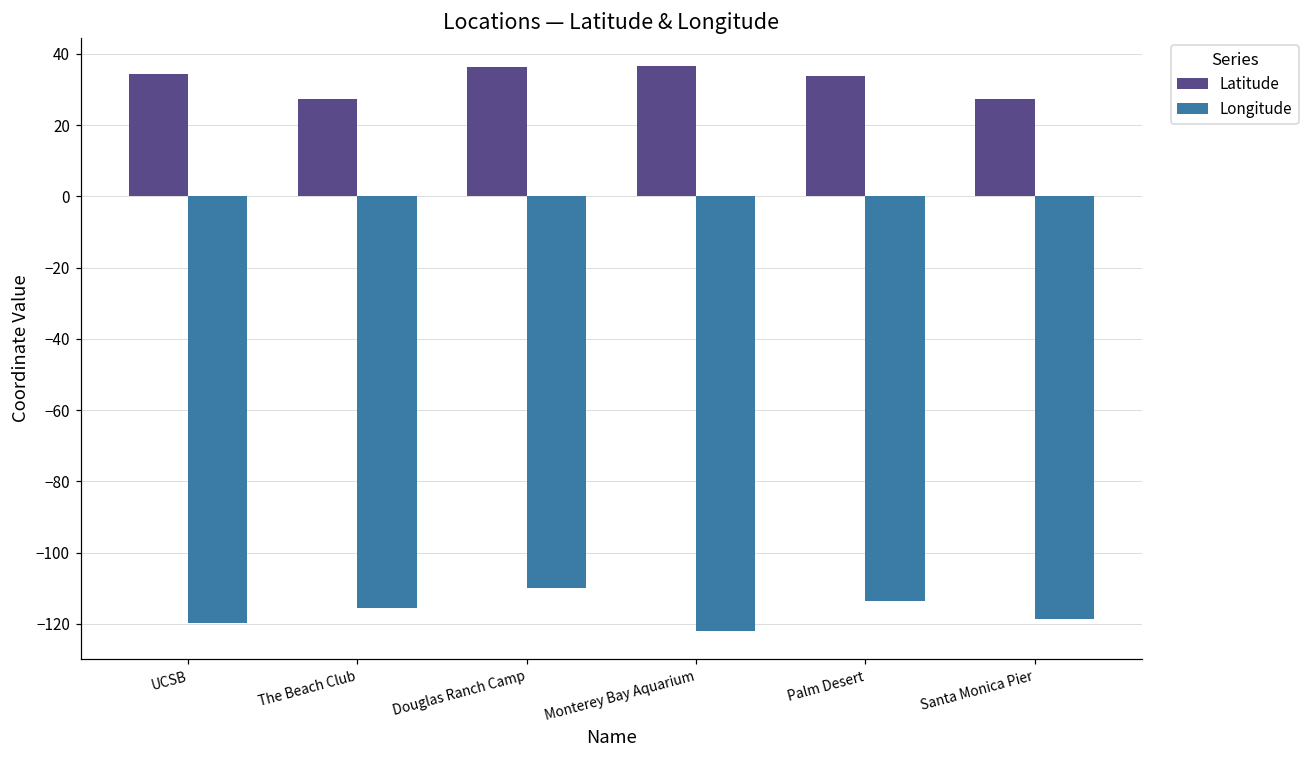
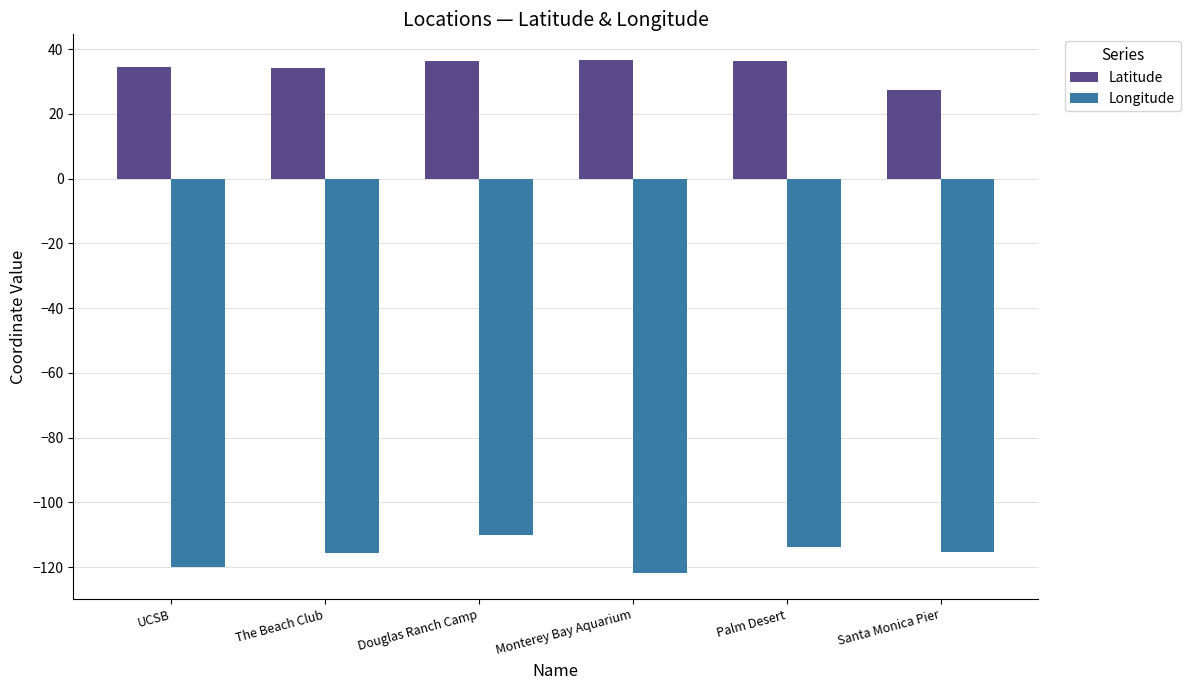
Latitude, The Beach Club: 27 -> 34
Latitude, Palm Desert: 34 -> 36
Longitude, Santa Monica Pier: -118 -> -115
